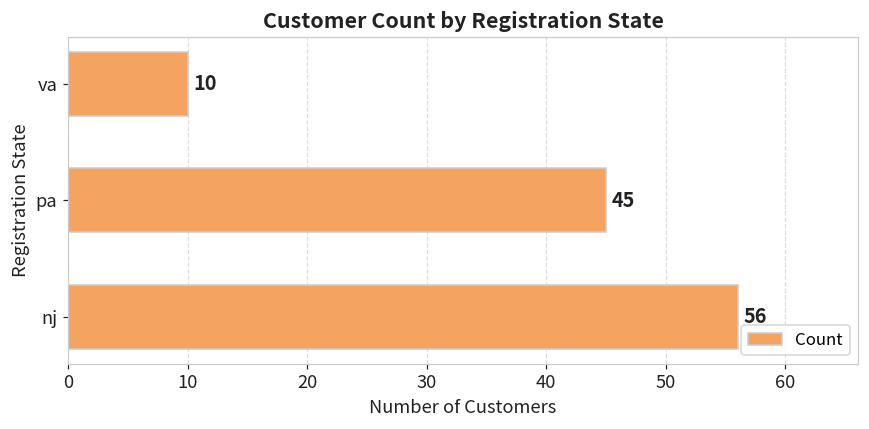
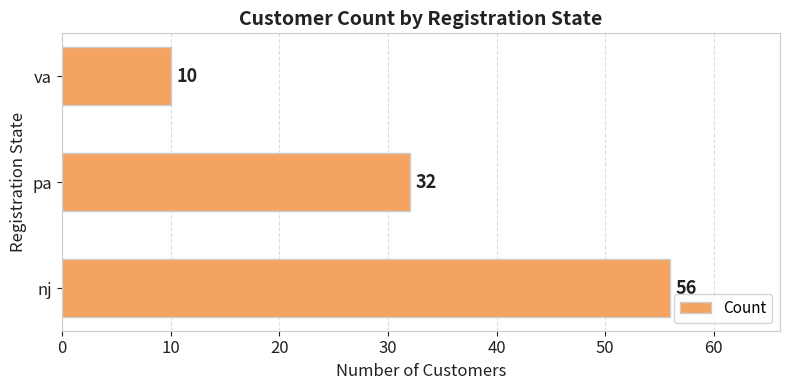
pa: 45 -> 32
